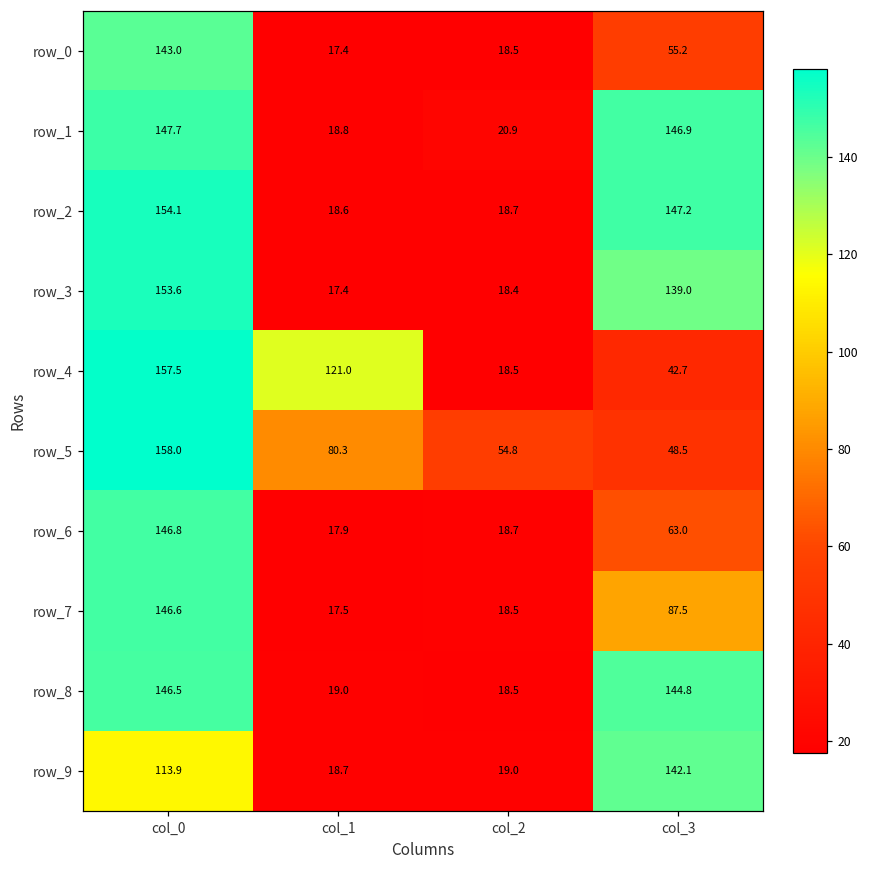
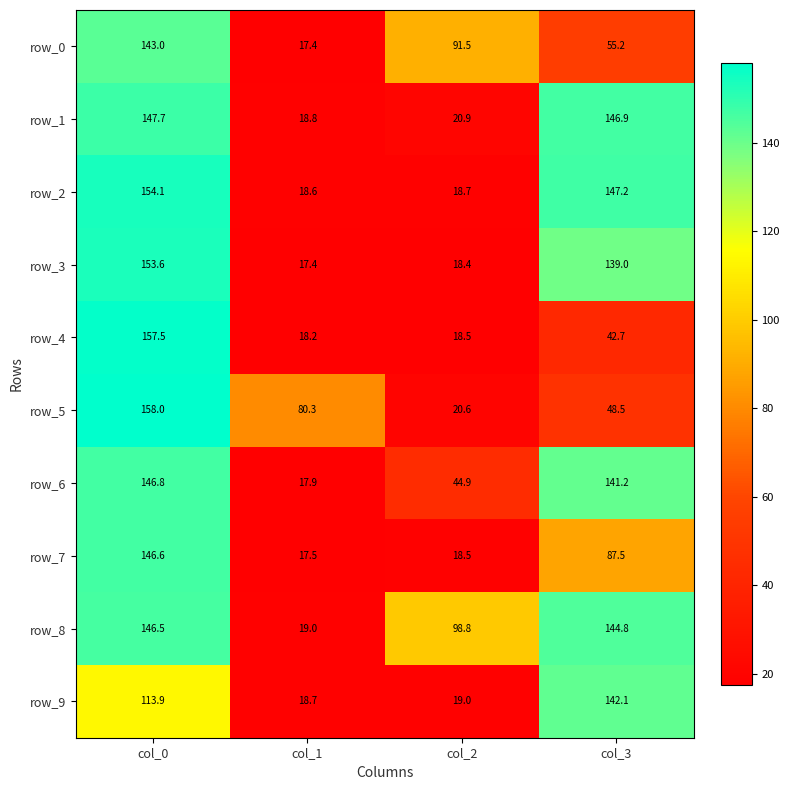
row_0, col_2: 18.5 -> 91.5
row_4, col_1: 121.0 -> 18.2
row_5, col_2: 54.8 -> 20.6
row_6, col_2: 18.7 -> 44.9
row_6, col_3: 63.0 -> 141.2
row_8, col_2: 18.5 -> 98.8
